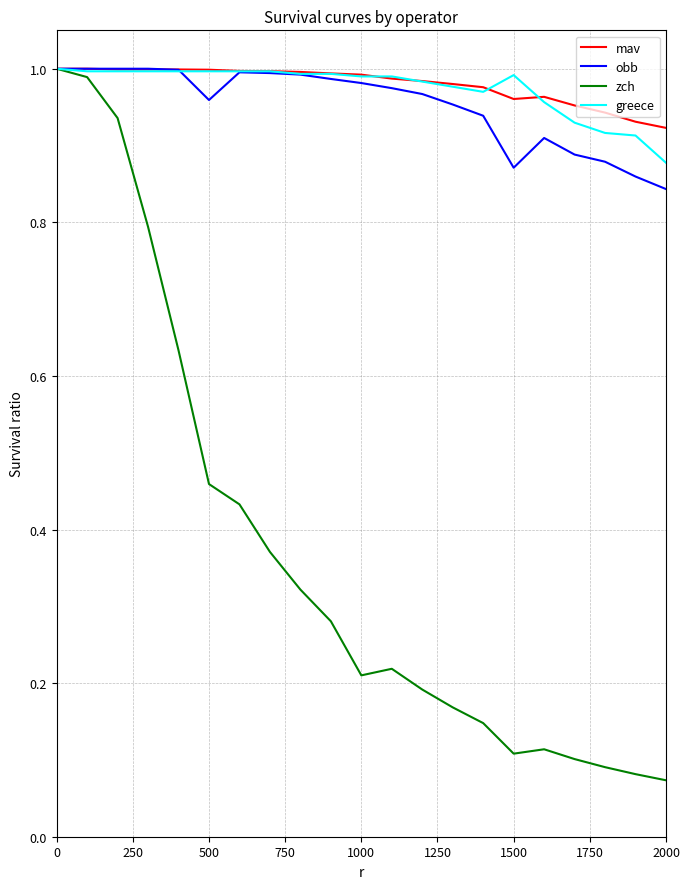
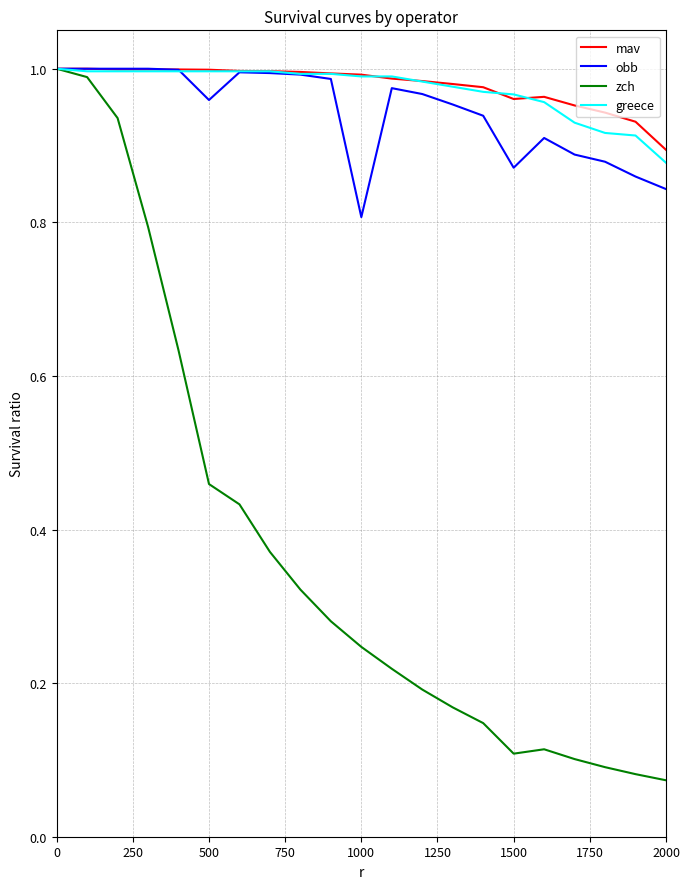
obb, 1000: 0.98 -> 0.81
zch, 1000: 0.21 -> 0.25
greece, 1500: 0.99 -> 0.97
mav, 2000: 0.92 -> 0.89
